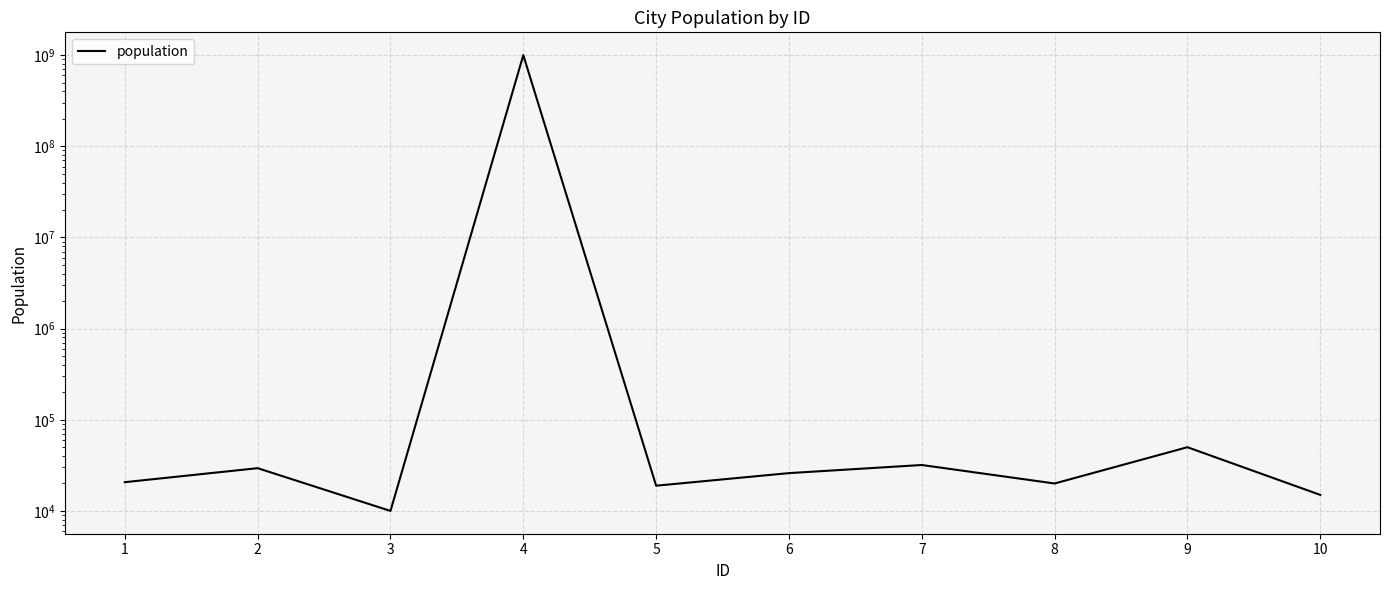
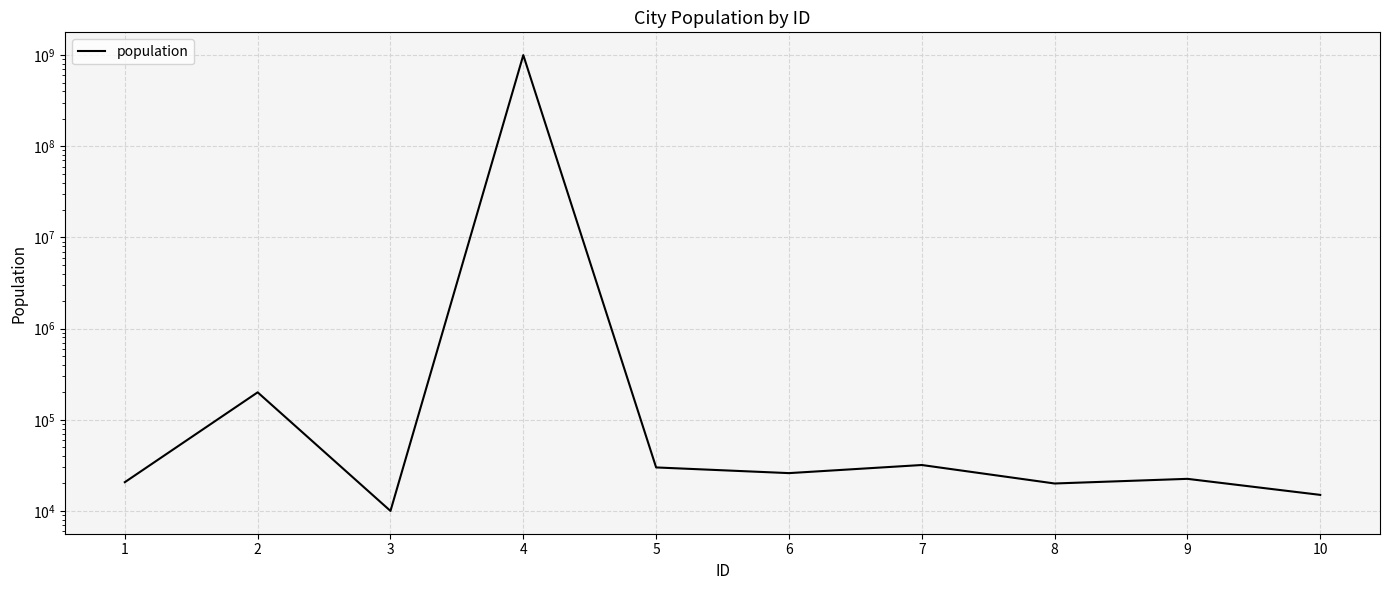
2: 29000 -> 200000
5: 19000 -> 30000
9: 50000 -> 22000
